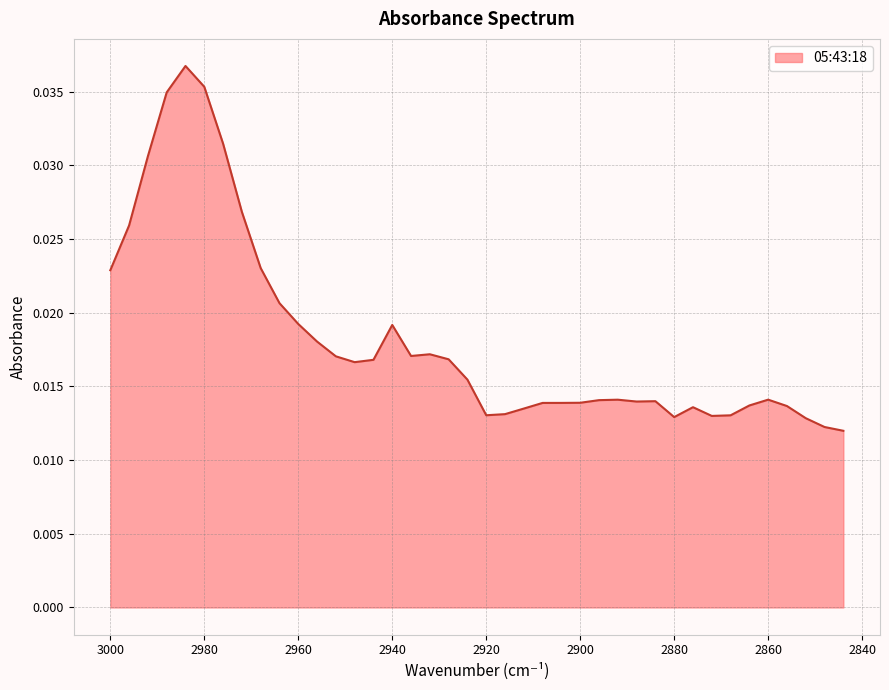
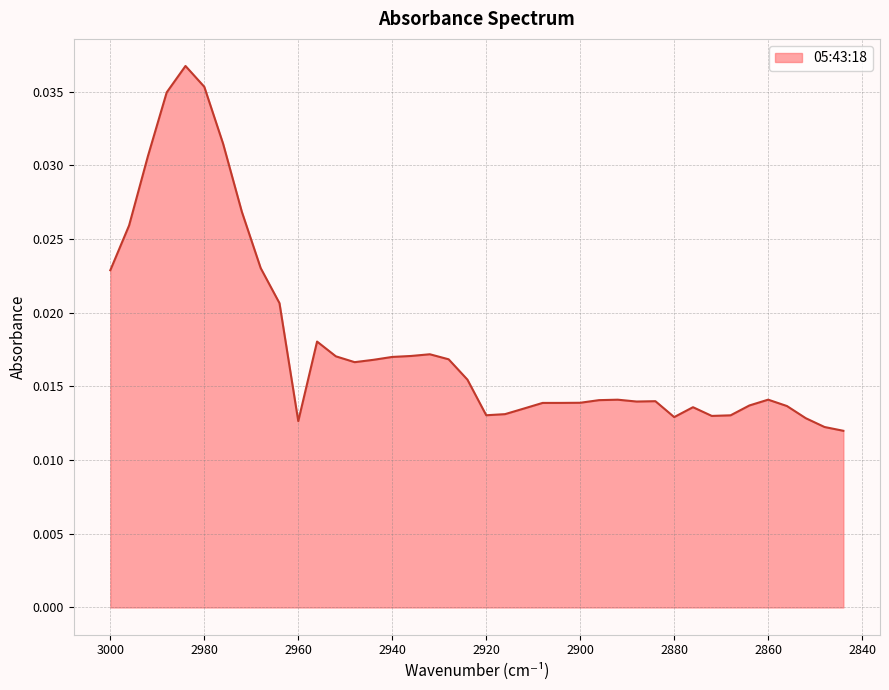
2960: 0.0192 -> 0.0126
2940: 0.0192 -> 0.0170
